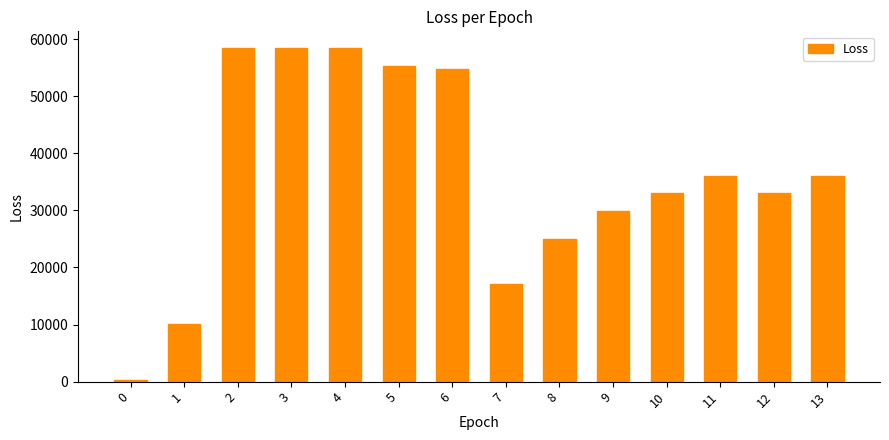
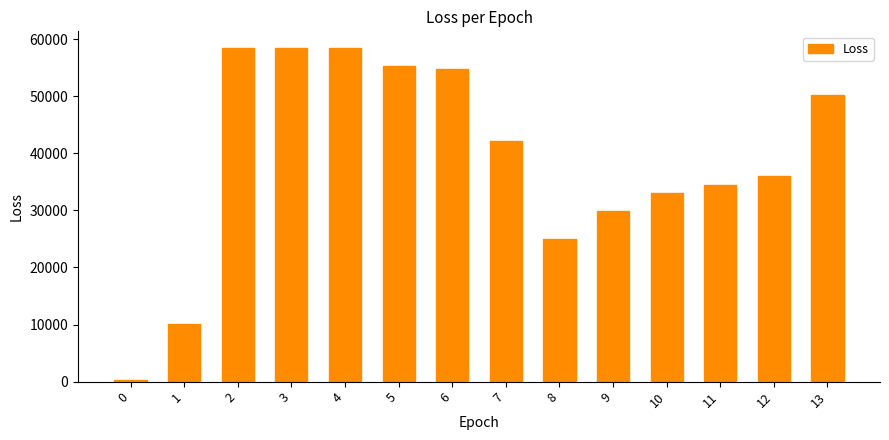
7: 17000 -> 42000
11: 36000 -> 34000
12: 33000 -> 36000
13: 36000 -> 50000
